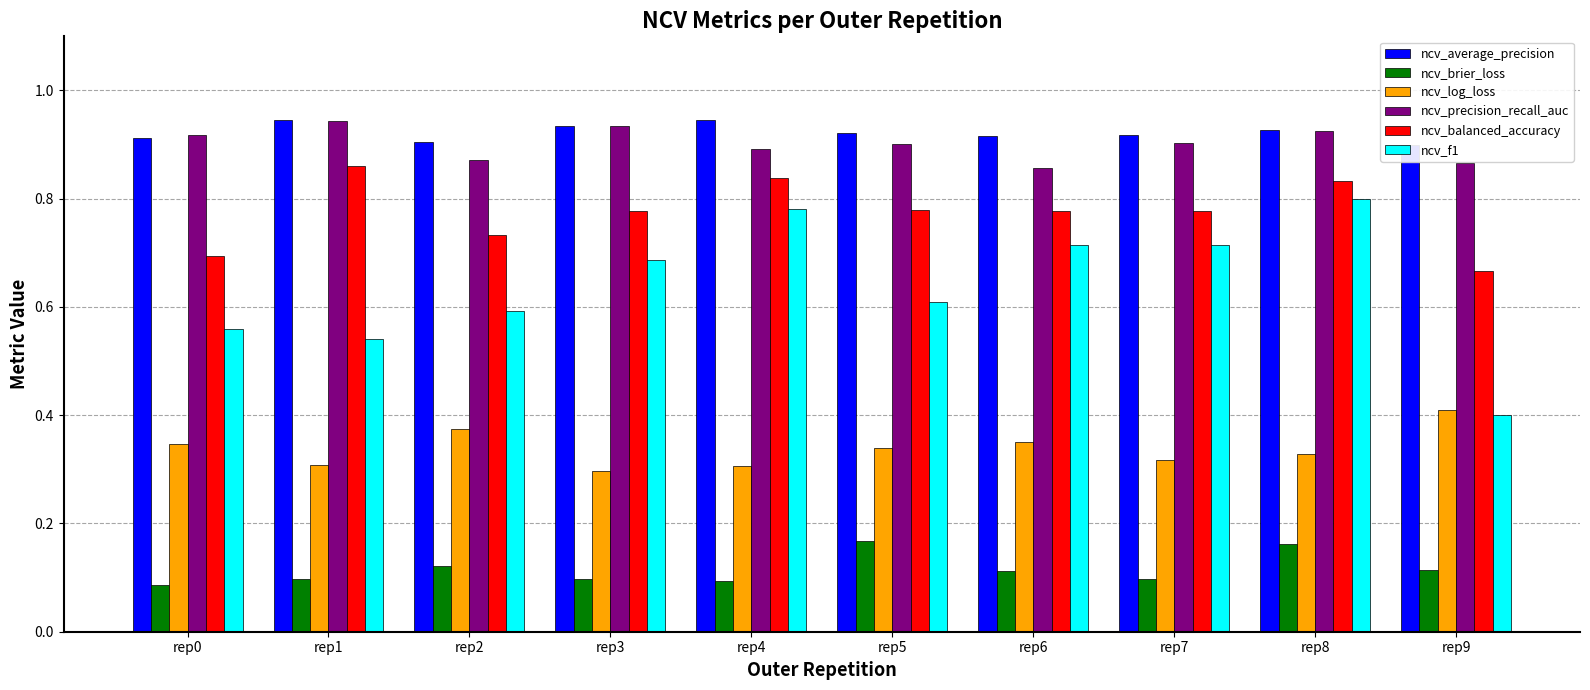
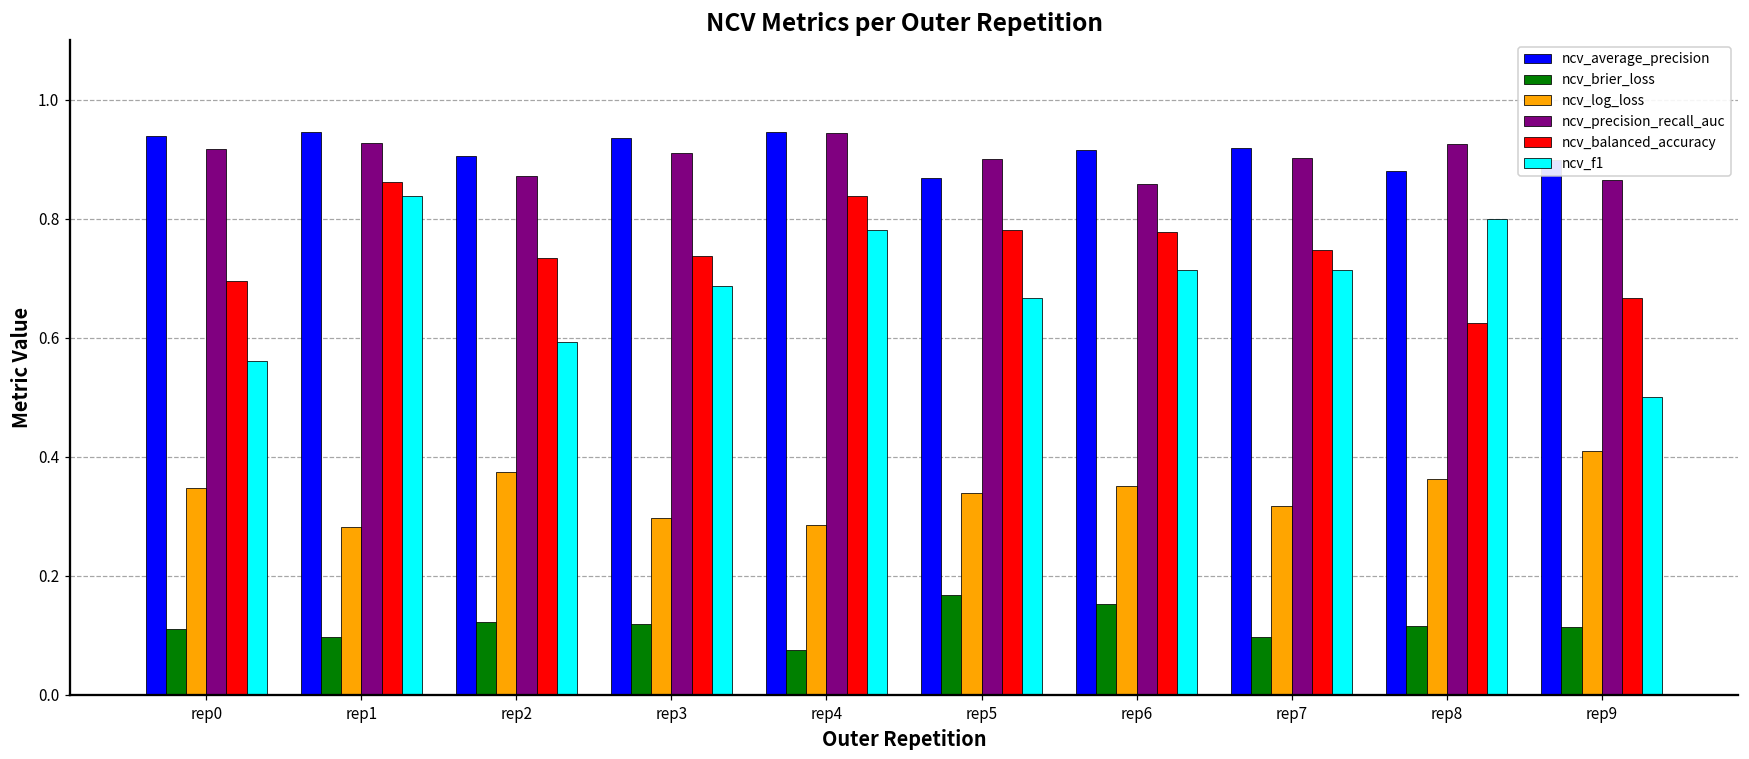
ncv_average_precision, rep0: 0.91 -> 0.94
ncv_brier_loss, rep0: 0.09 -> 0.11
ncv_log_loss, rep1: 0.31 -> 0.28
ncv_precision_recall_auc, rep1: 0.94 -> 0.93
ncv_f1, rep1: 0.54 -> 0.84
ncv_brier_loss, rep3: 0.10 -> 0.12
ncv_precision_recall_auc, rep3: 0.93 -> 0.91
ncv_balanced_accuracy, rep3: 0.78 -> 0.74
ncv_brier_loss, rep4: 0.09 -> 0.08
ncv_log_loss, rep4: 0.31 -> 0.29
ncv_precision_recall_auc, rep4: 0.89 -> 0.94
ncv_average_precision, rep5: 0.92 -> 0.87
ncv_f1, rep5: 0.61 -> 0.67
ncv_brier_loss, rep6: 0.11 -> 0.15
ncv_balanced_accuracy, rep7: 0.78 -> 0.75
ncv_average_precision, rep8: 0.93 -> 0.88
ncv_brier_loss, rep8: 0.16 -> 0.12
ncv_log_loss, rep8: 0.33 -> 0.36
ncv_balanced_accuracy, rep8: 0.83 -> 0.62
ncv_f1, rep9: 0.4 -> 0.5
